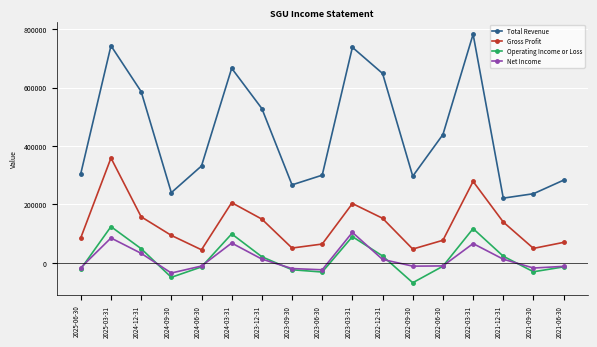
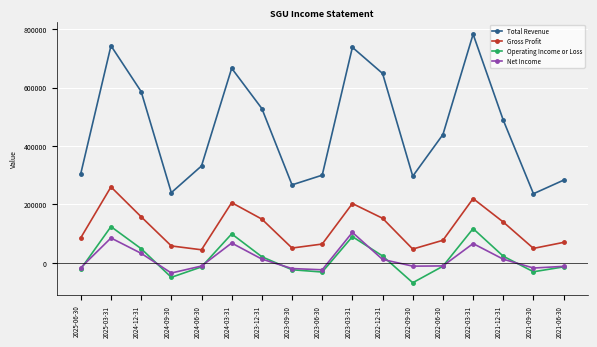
Gross Profit, 2025-03-31: 360000 -> 260000
Gross Profit, 2024-09-30: 90000 -> 60000
Gross Profit, 2022-03-31: 280000 -> 220000
Total Revenue, 2021-12-31: 220000 -> 490000
